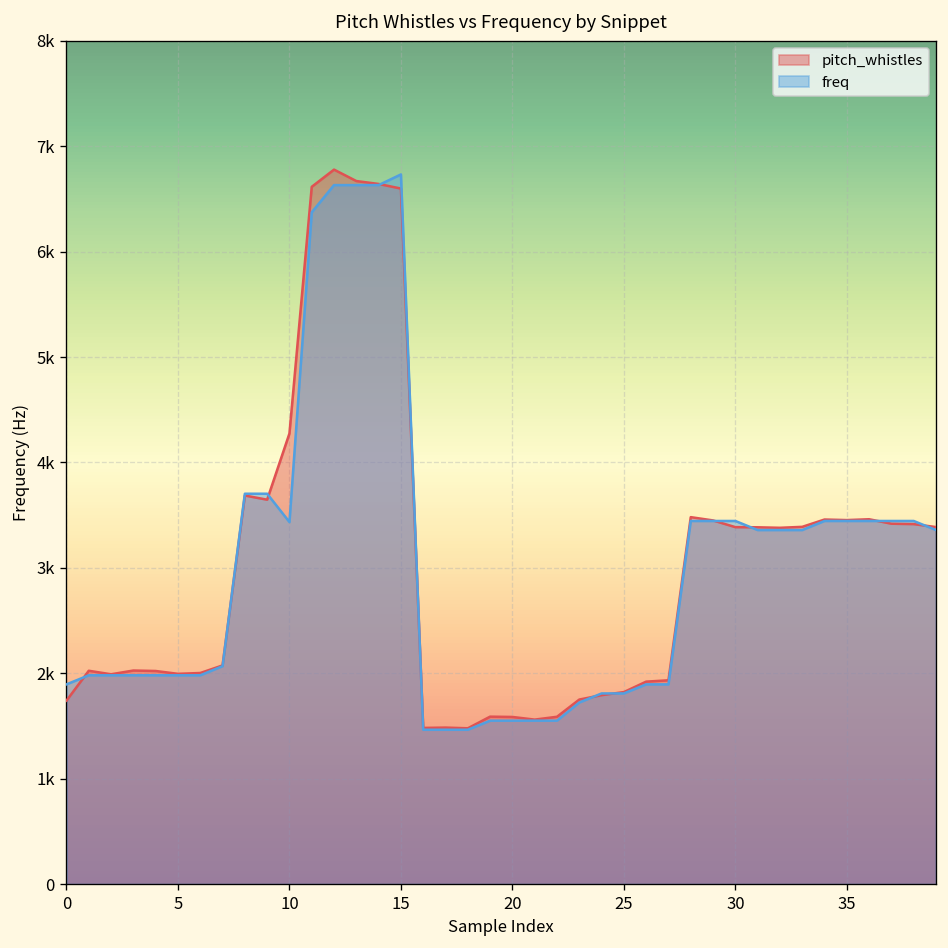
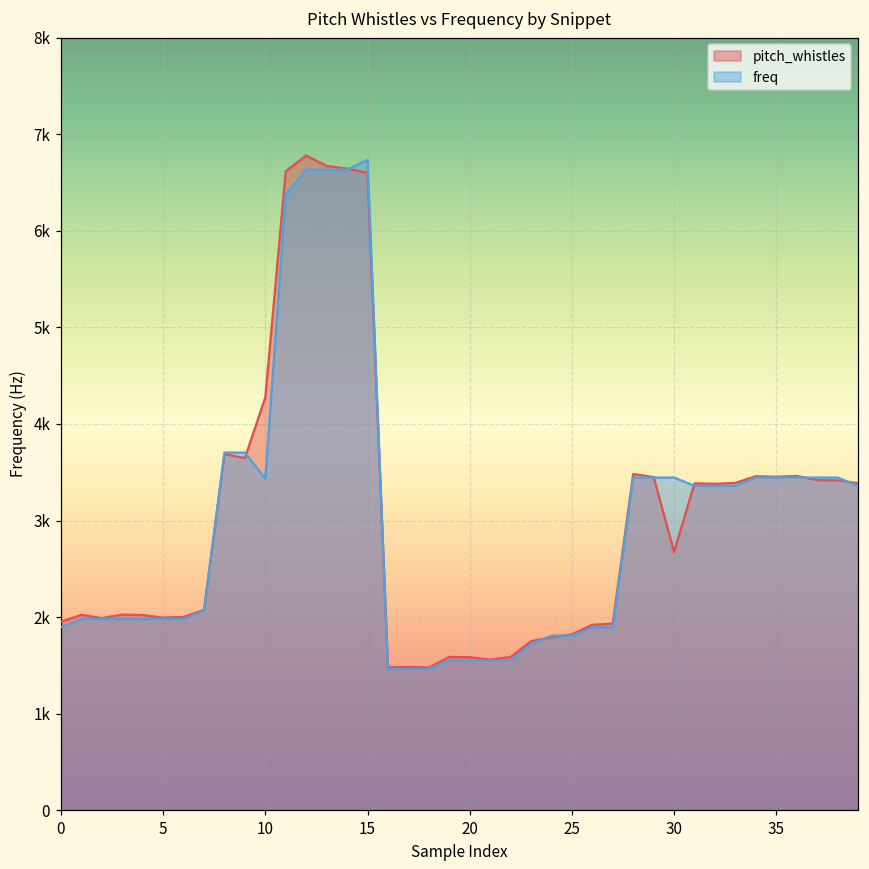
pitch_whistles, 0: 1700 -> 2000
pitch_whistles, 30: 3400 -> 2700
